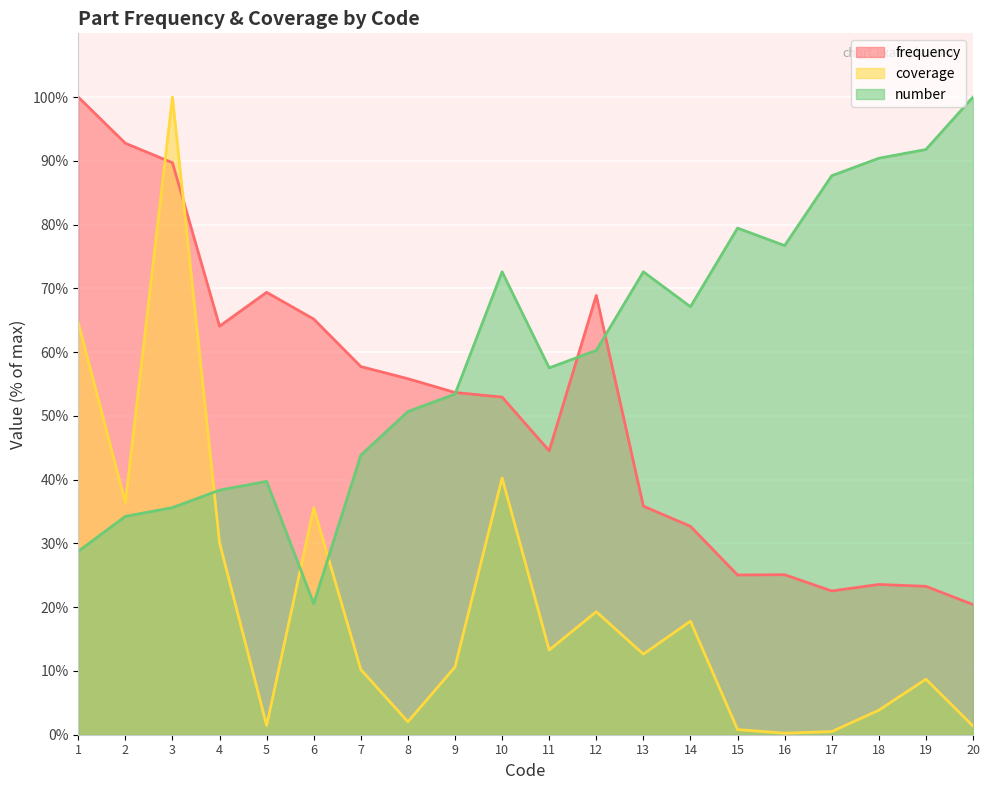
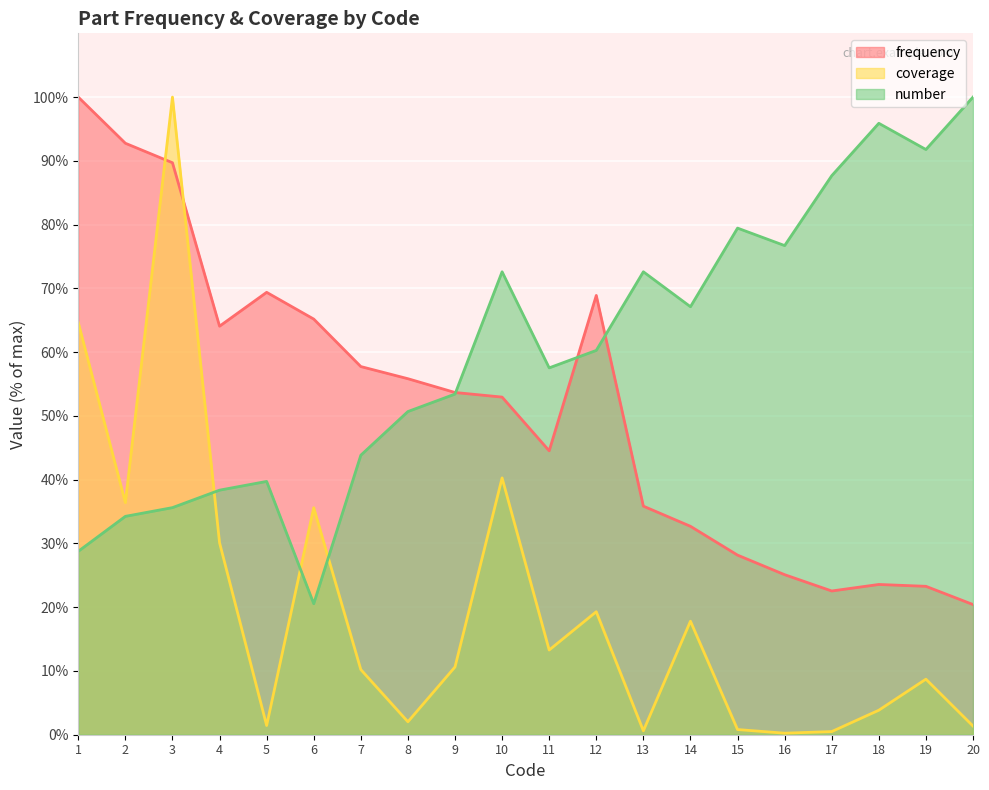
coverage, 13: 13% -> 1%
frequency, 15: 25% -> 28%
number, 18: 90% -> 96%
